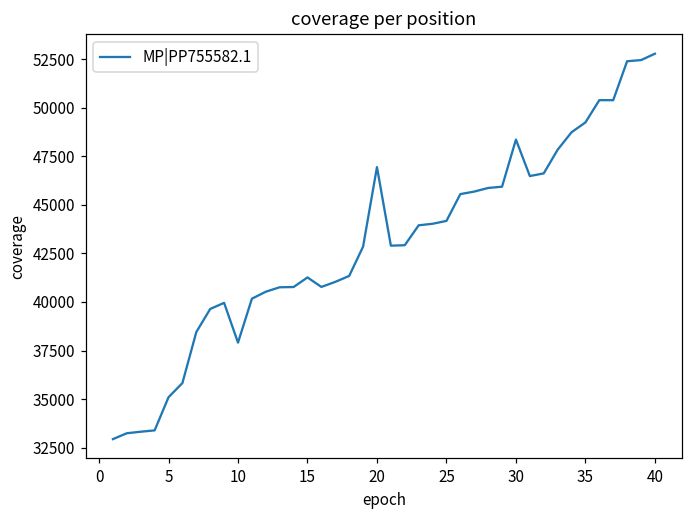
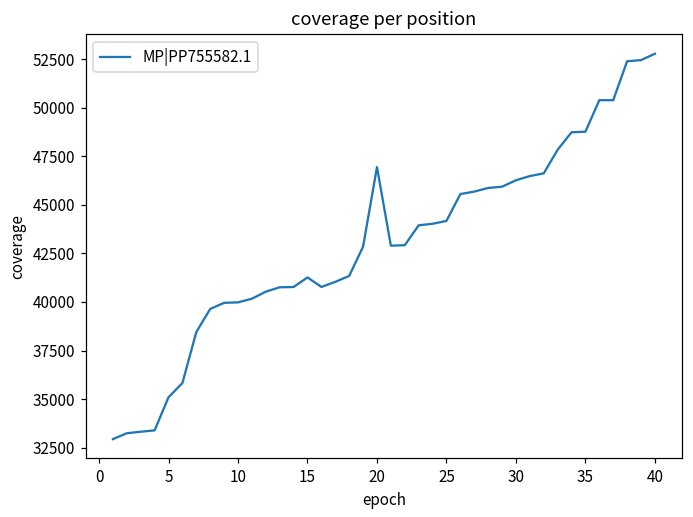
10: 37900 -> 40000
30: 48400 -> 46300
35: 49200 -> 48800
